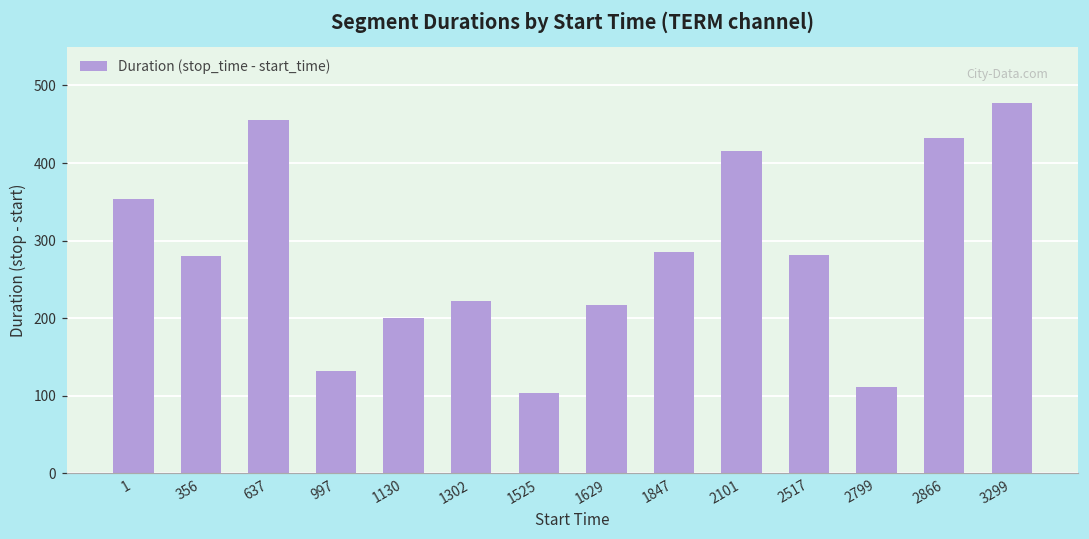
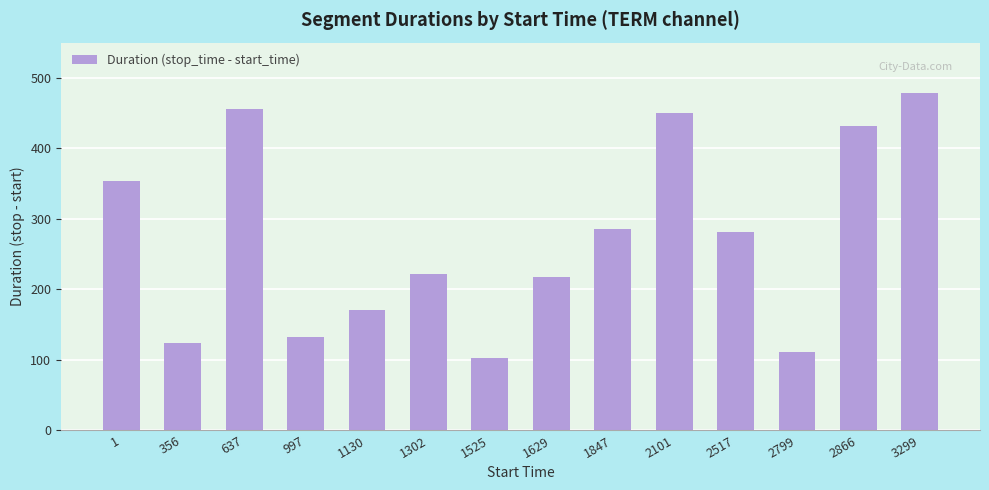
356: 280 -> 120
1130: 200 -> 170
2101: 420 -> 450
